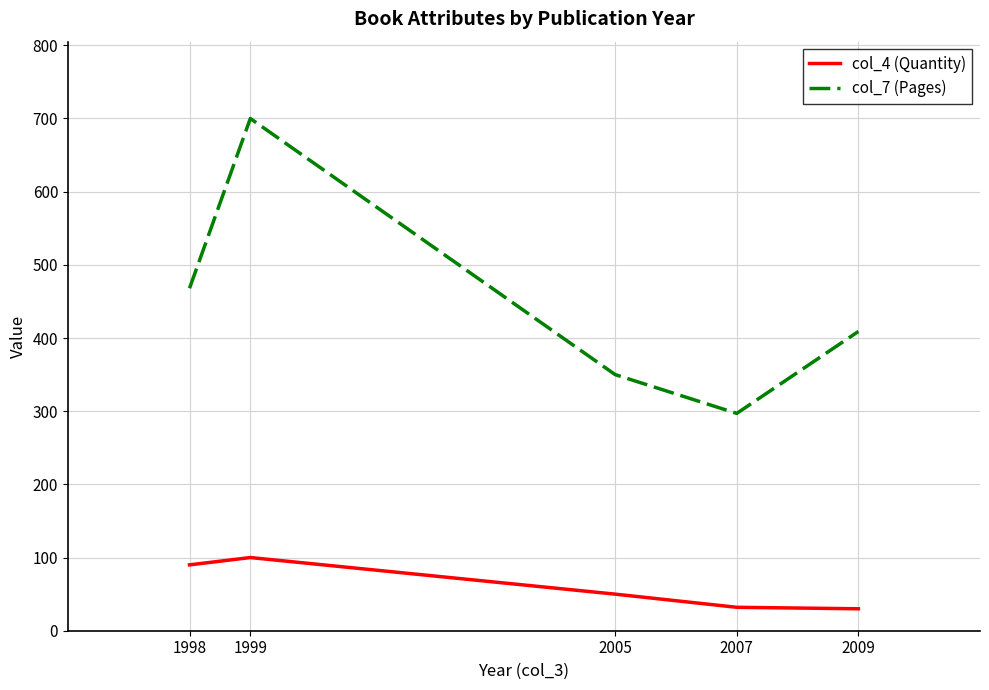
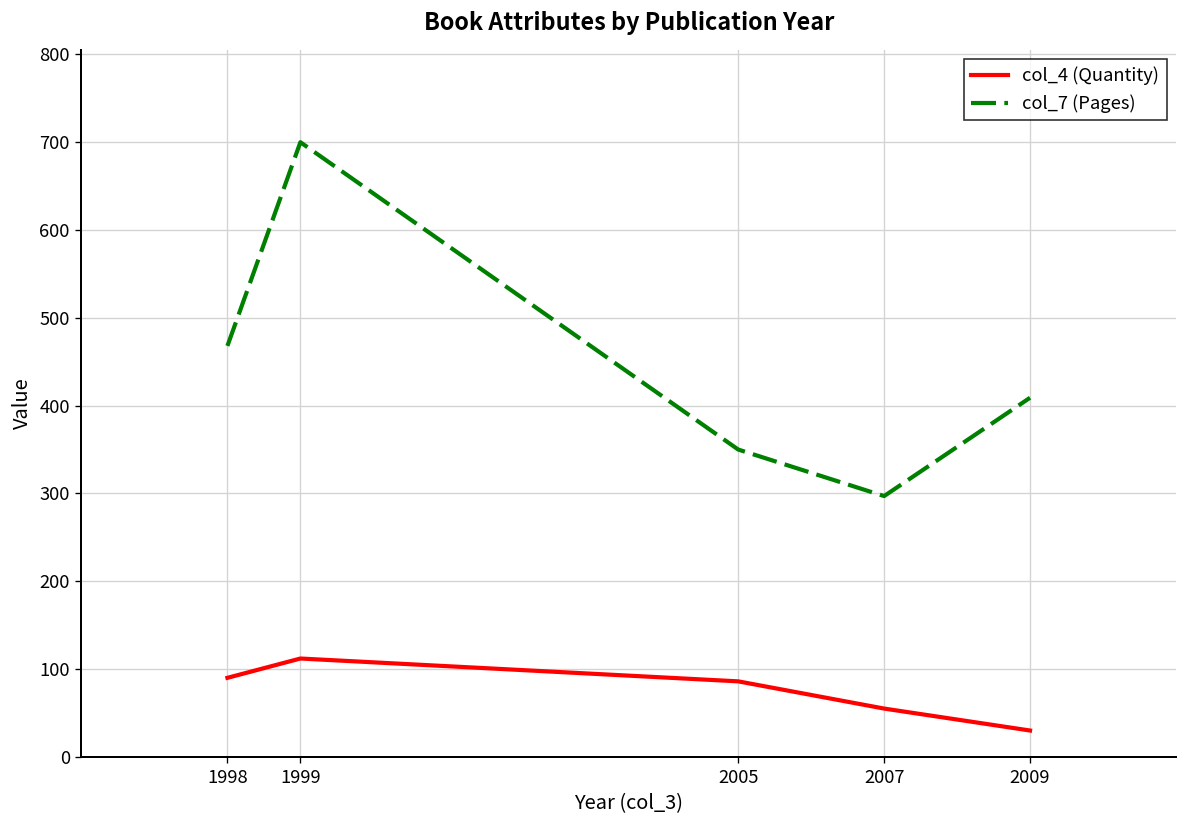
col_4 (Quantity), 1999: 100 -> 110
col_4 (Quantity), 2005: 50 -> 90
col_4 (Quantity), 2007: 30 -> 60
